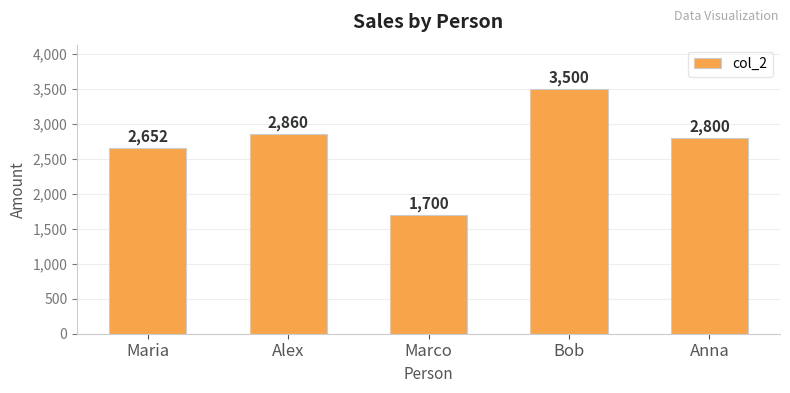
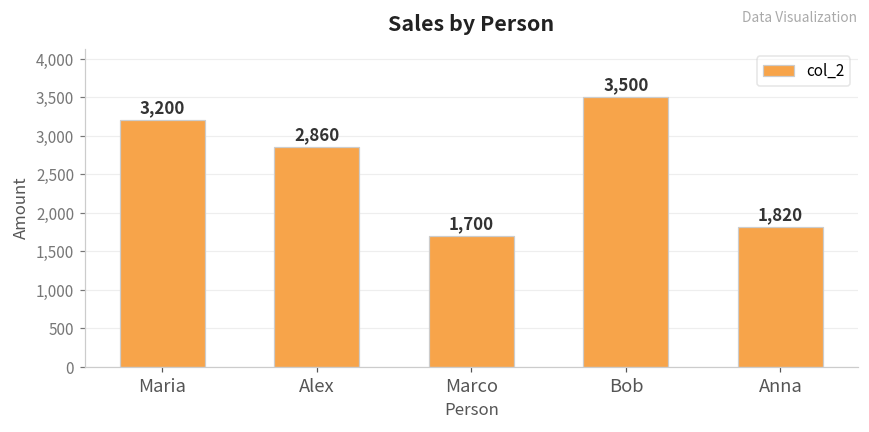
Maria: 2,652 -> 3,200
Anna: 2,800 -> 1,820
